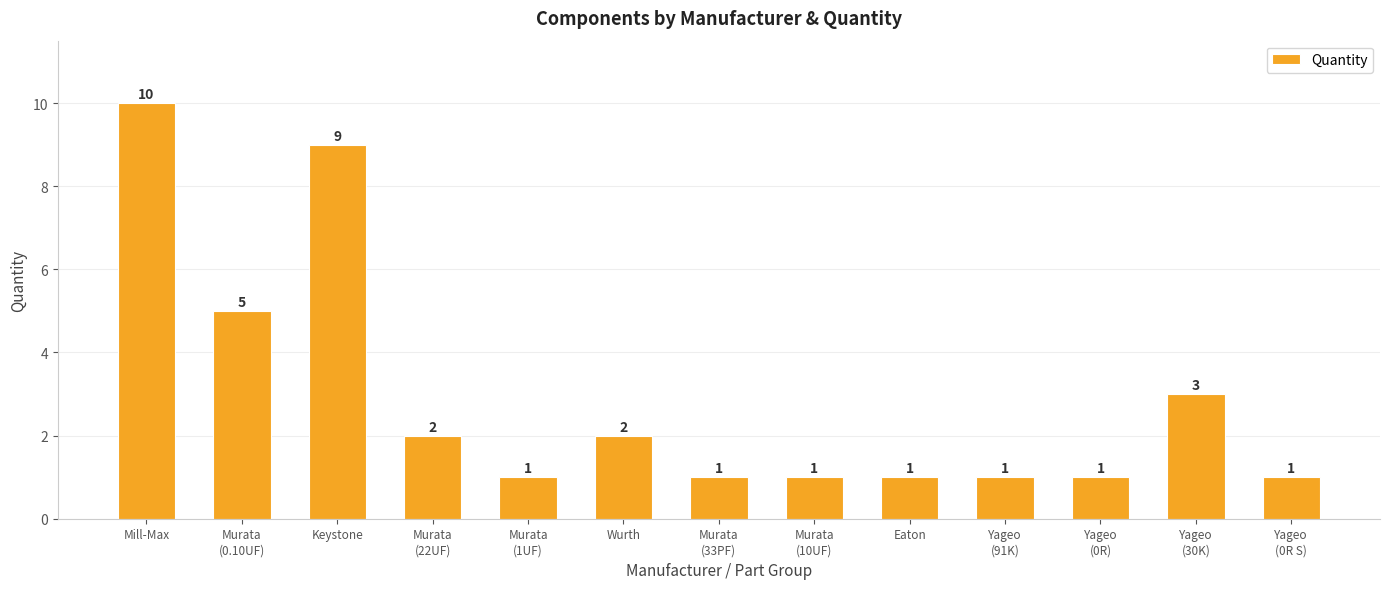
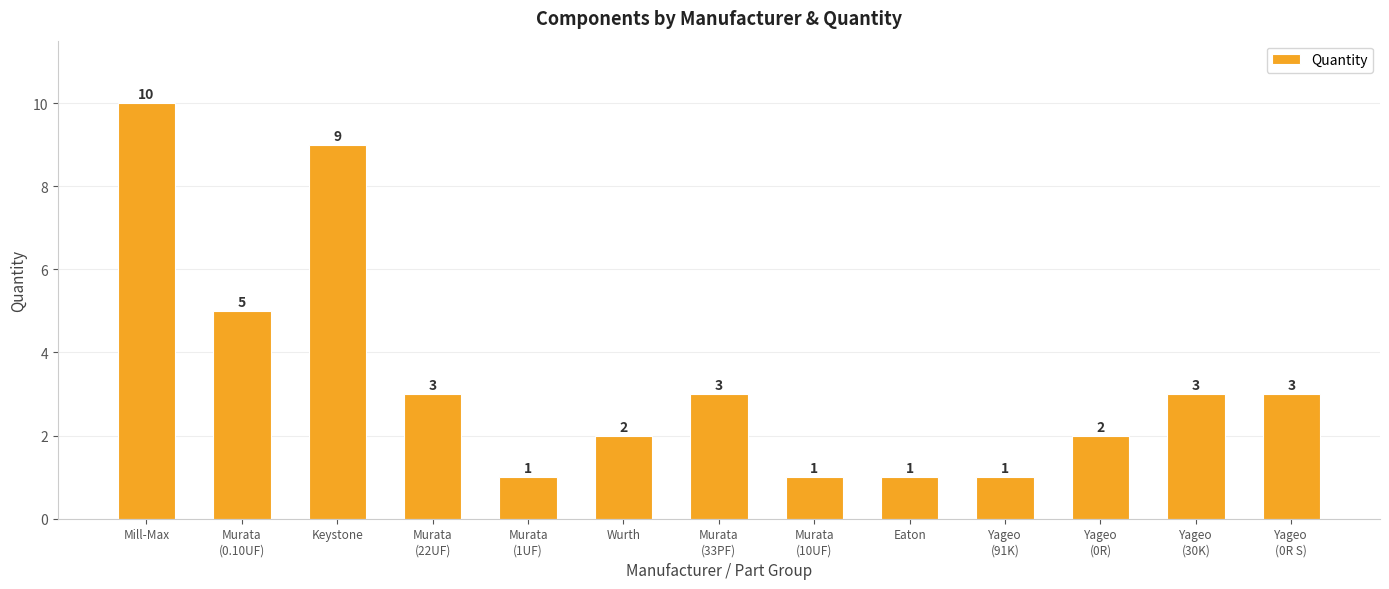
Murata (22UF): 2 -> 3
Murata (33PF): 1 -> 3
Yageo (0R): 1 -> 2
Yageo (0R S): 1 -> 3
